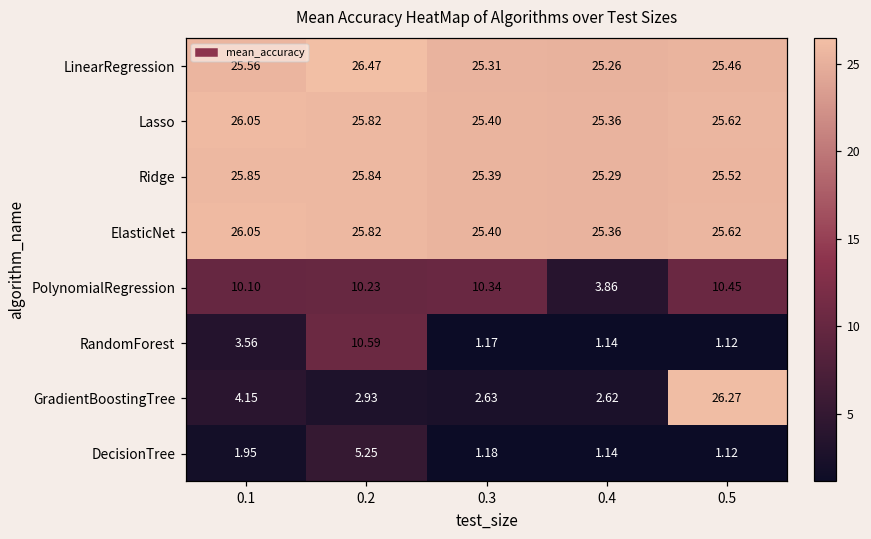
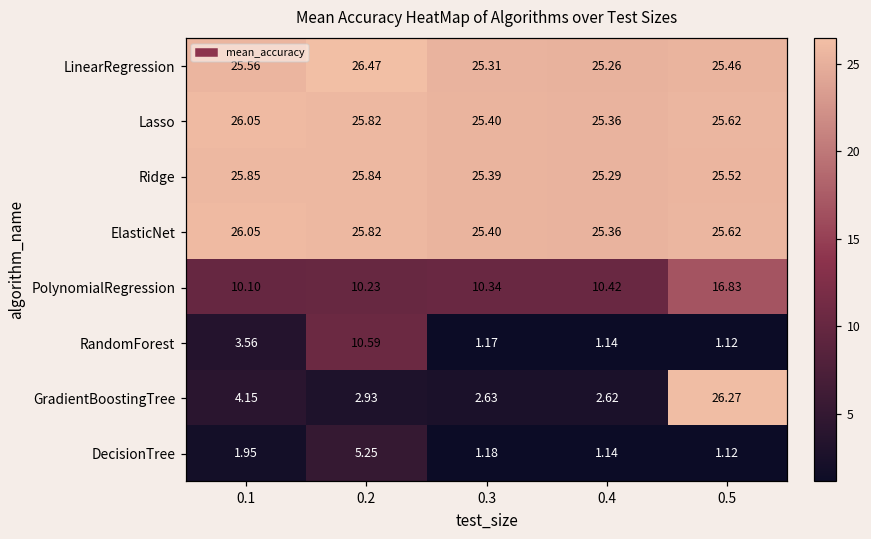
PolynomialRegression, 0.4: 3.86 -> 10.42
PolynomialRegression, 0.5: 10.45 -> 16.83
